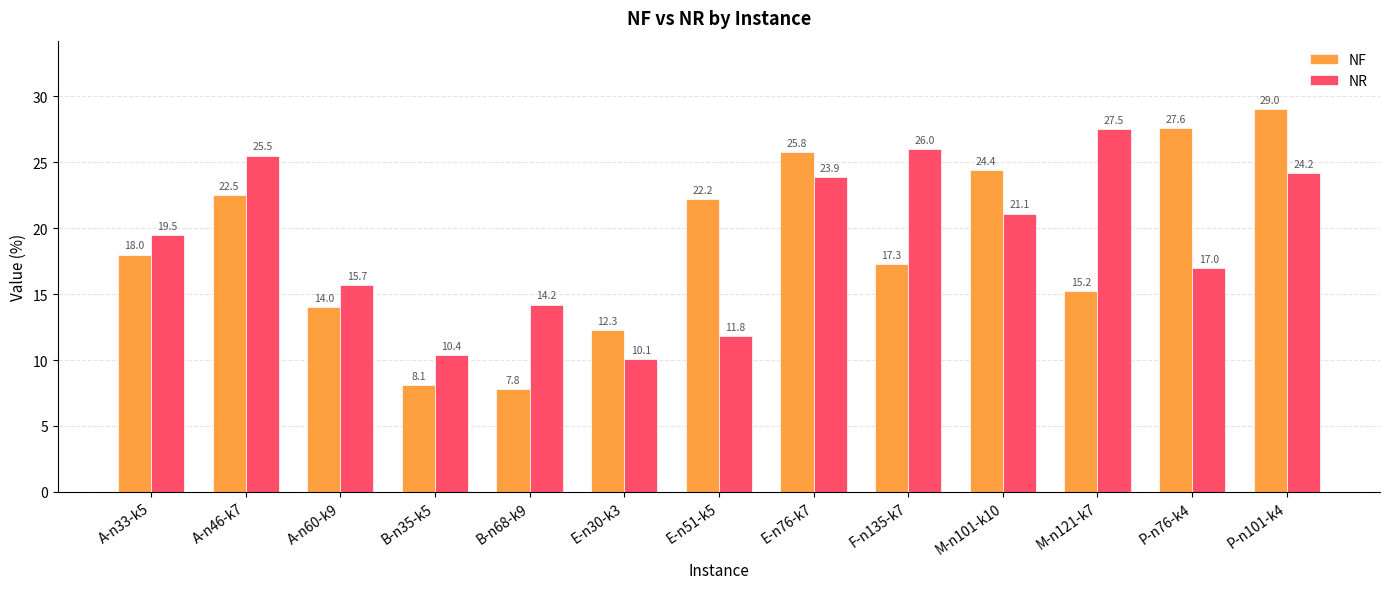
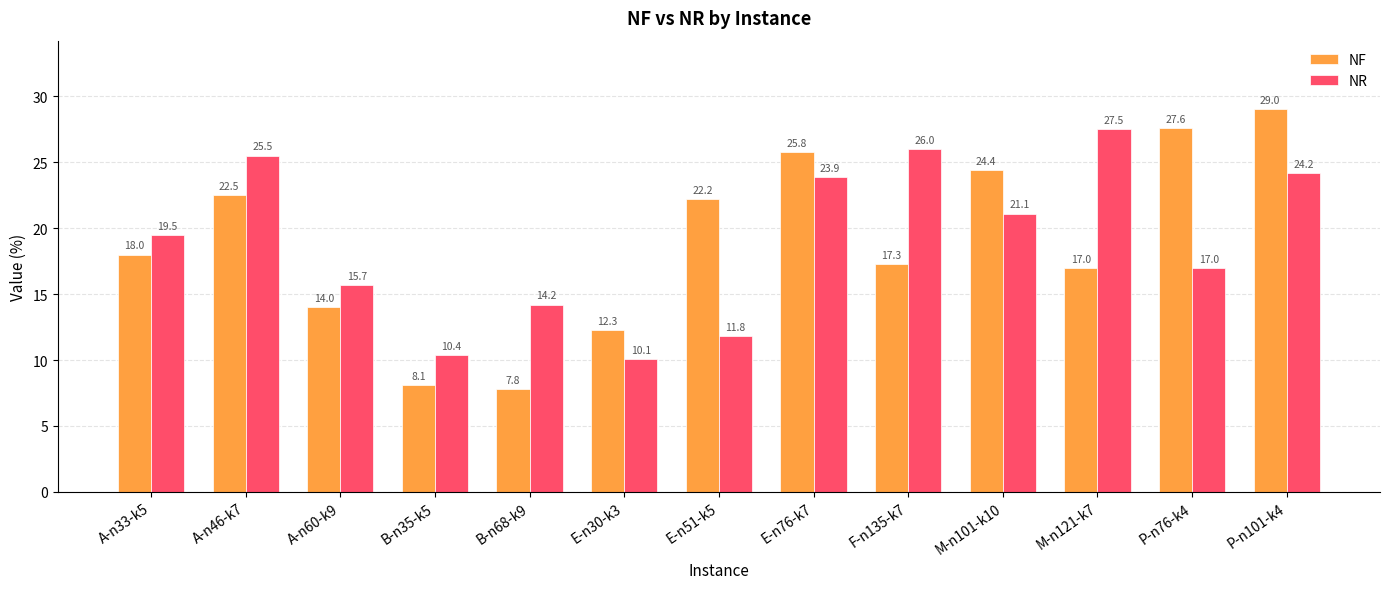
NF, M-n121-k7: 15.2 -> 17.0
